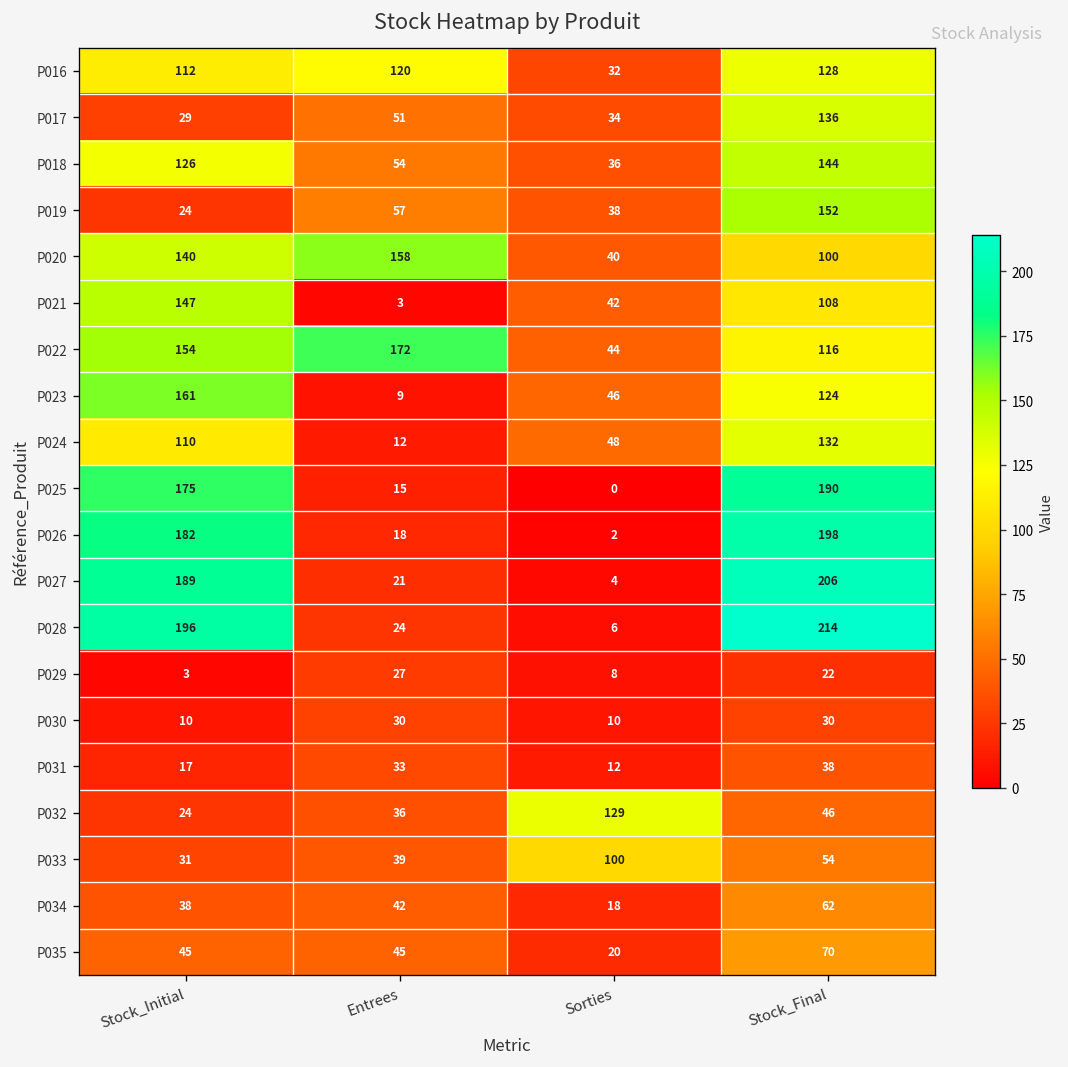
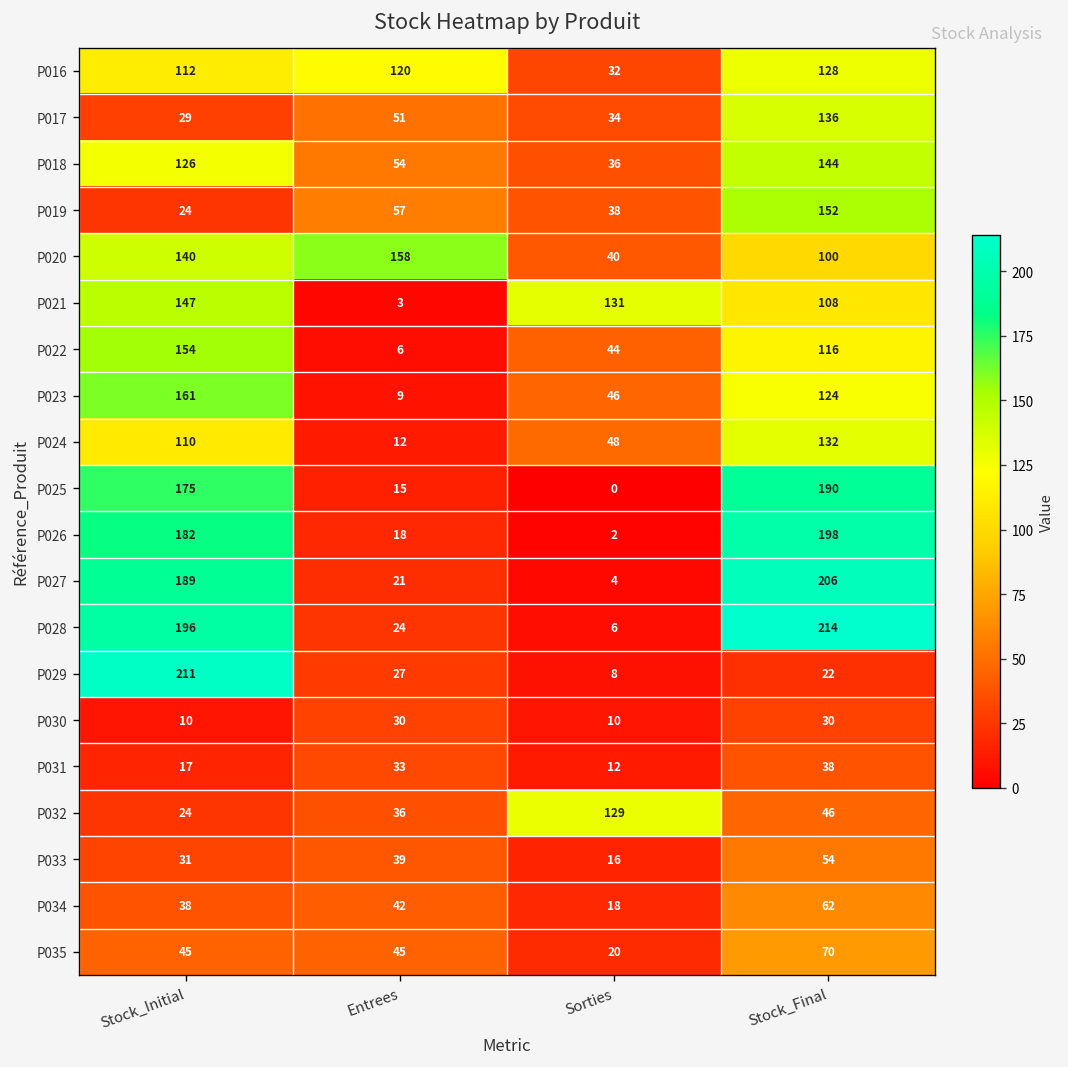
P021, Sorties: 42 -> 131
P022, Entrees: 172 -> 6
P029, Stock_Initial: 3 -> 211
P033, Sorties: 100 -> 16
